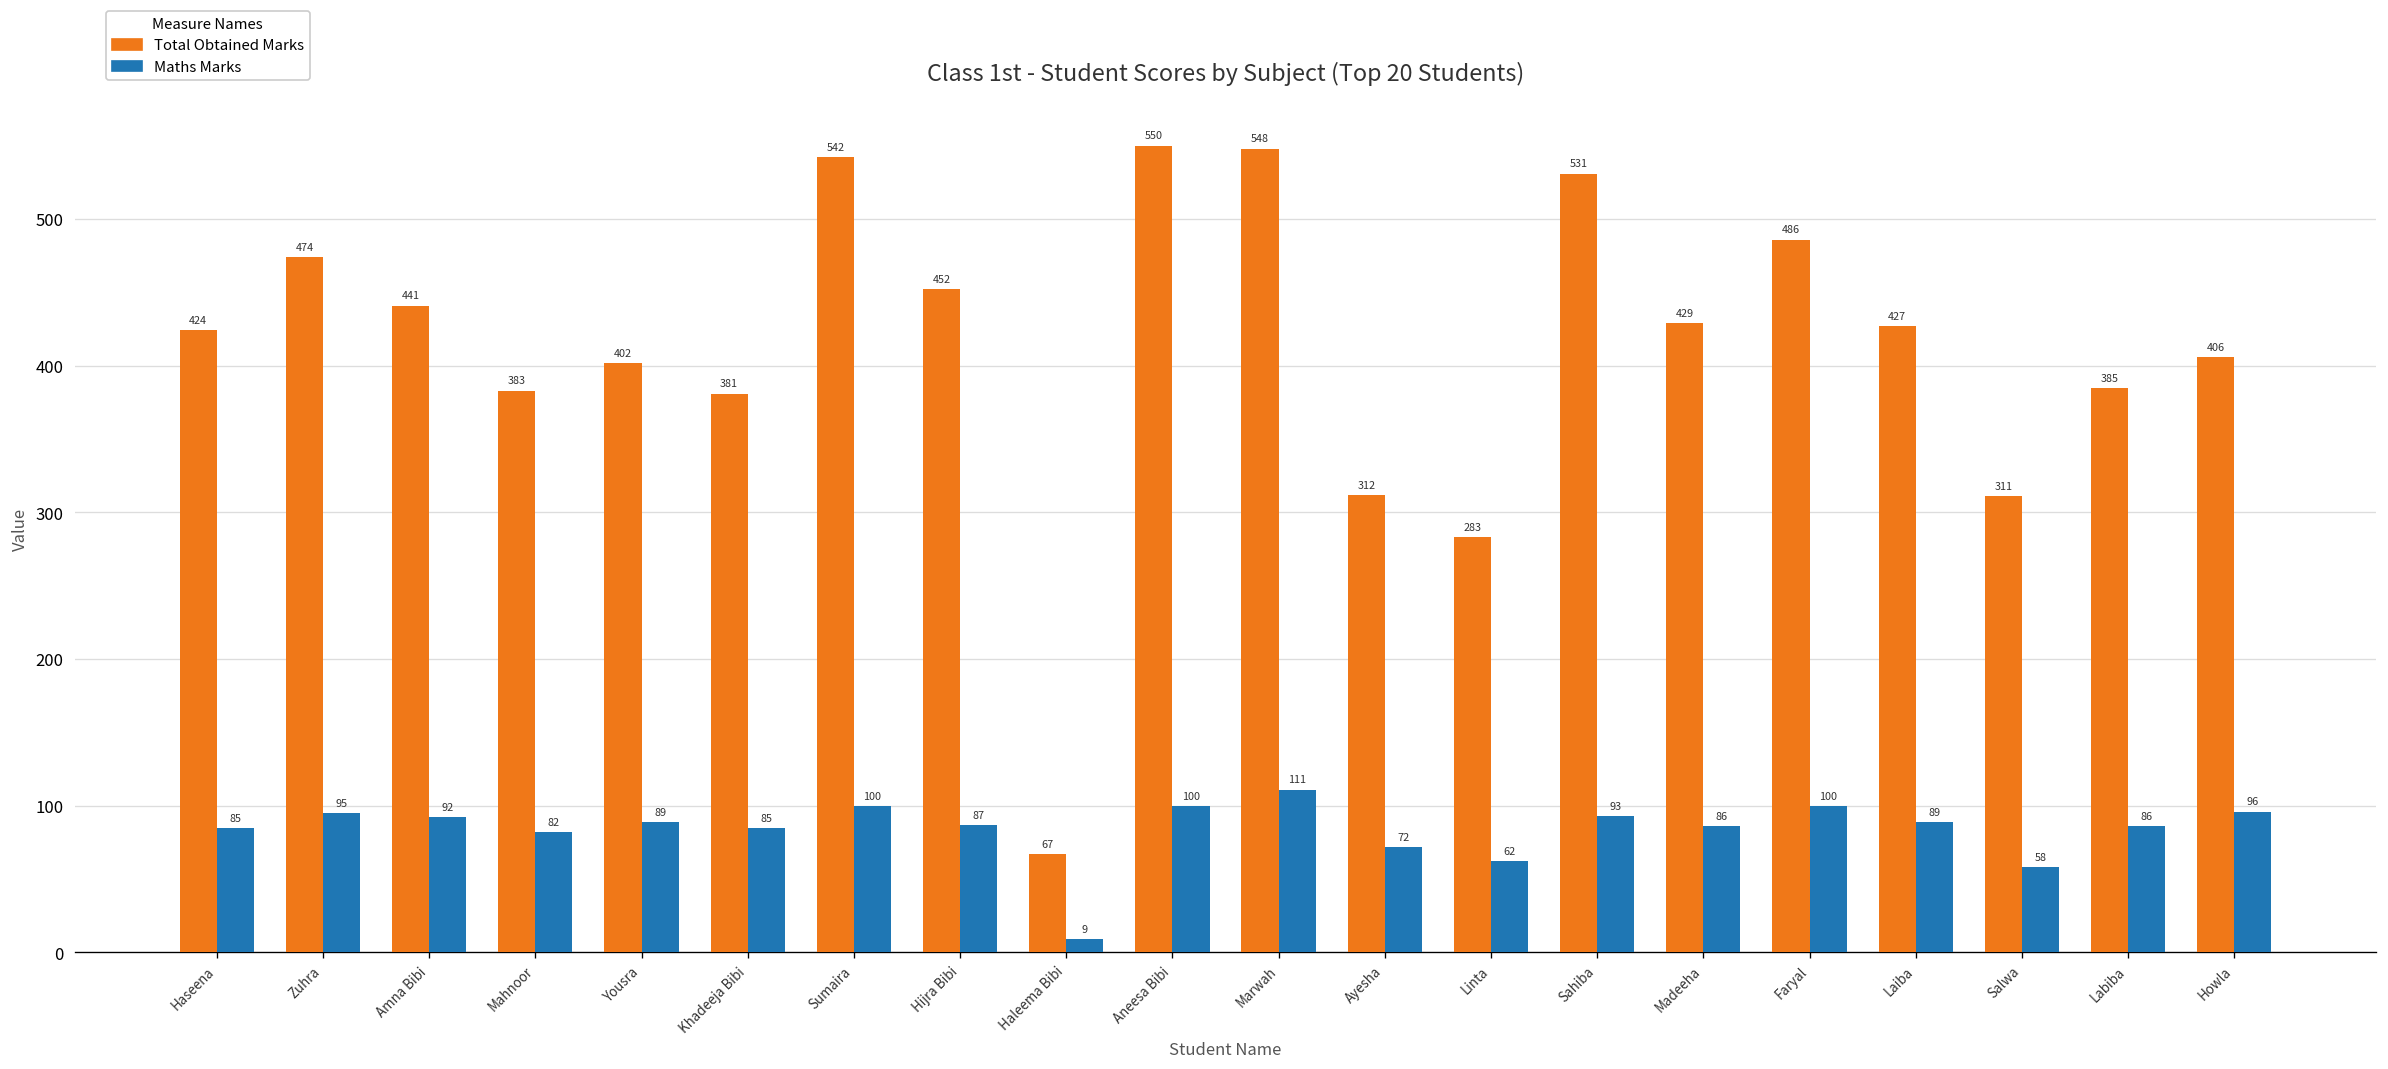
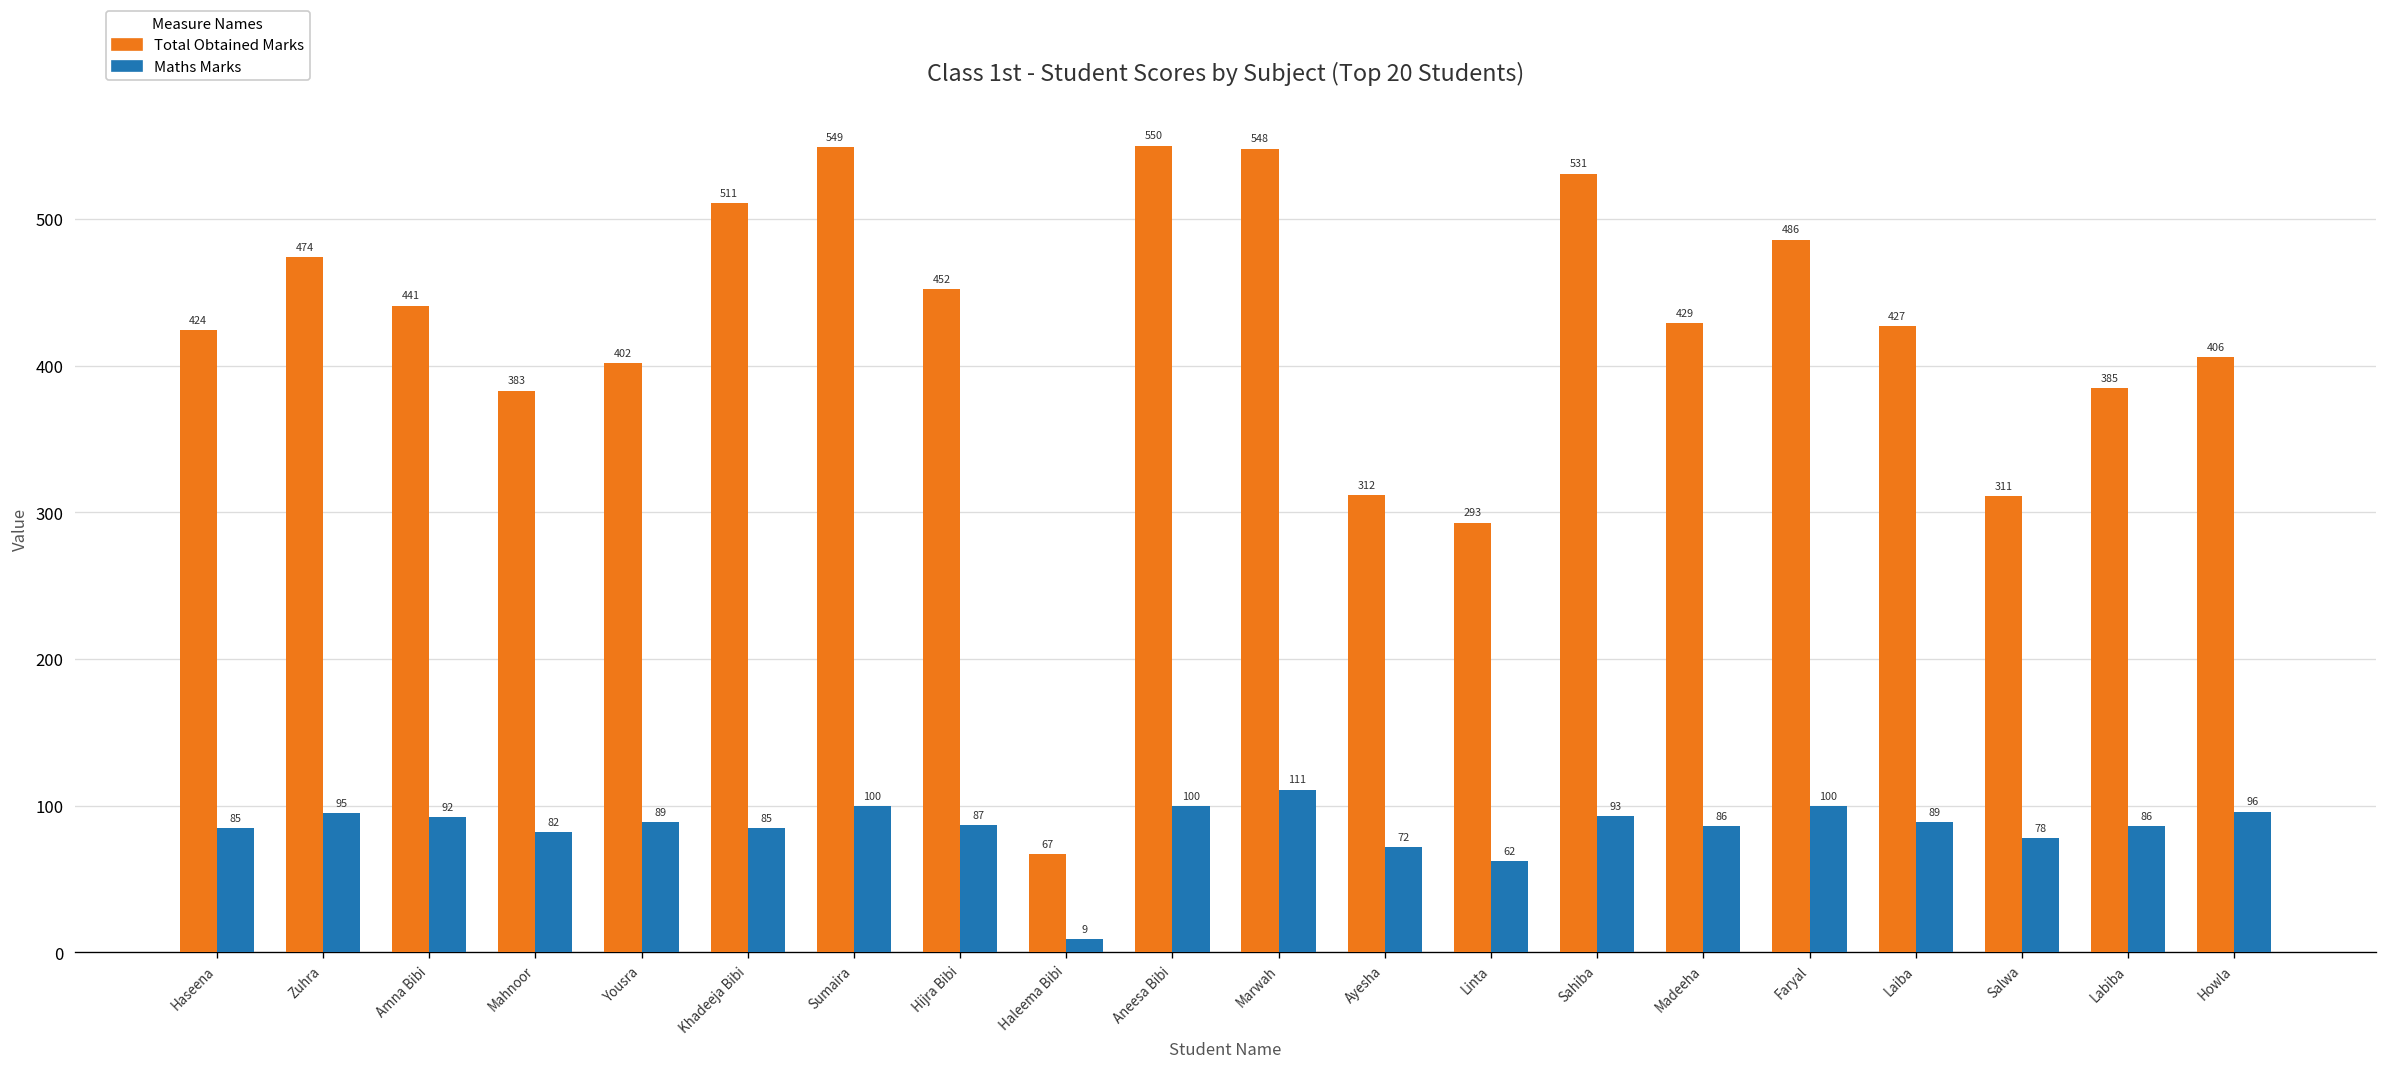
Total Obtained Marks, Khadeeja Bibi: 381 -> 511
Total Obtained Marks, Sumaira: 542 -> 549
Total Obtained Marks, Linta: 283 -> 293
Maths Marks, Salwa: 58 -> 78
